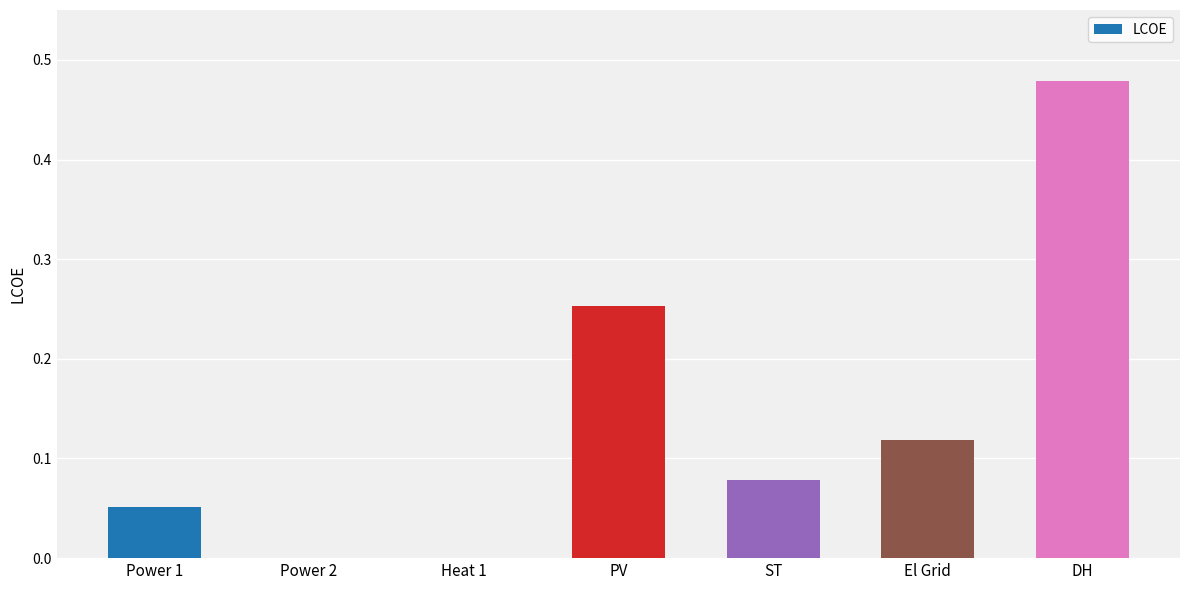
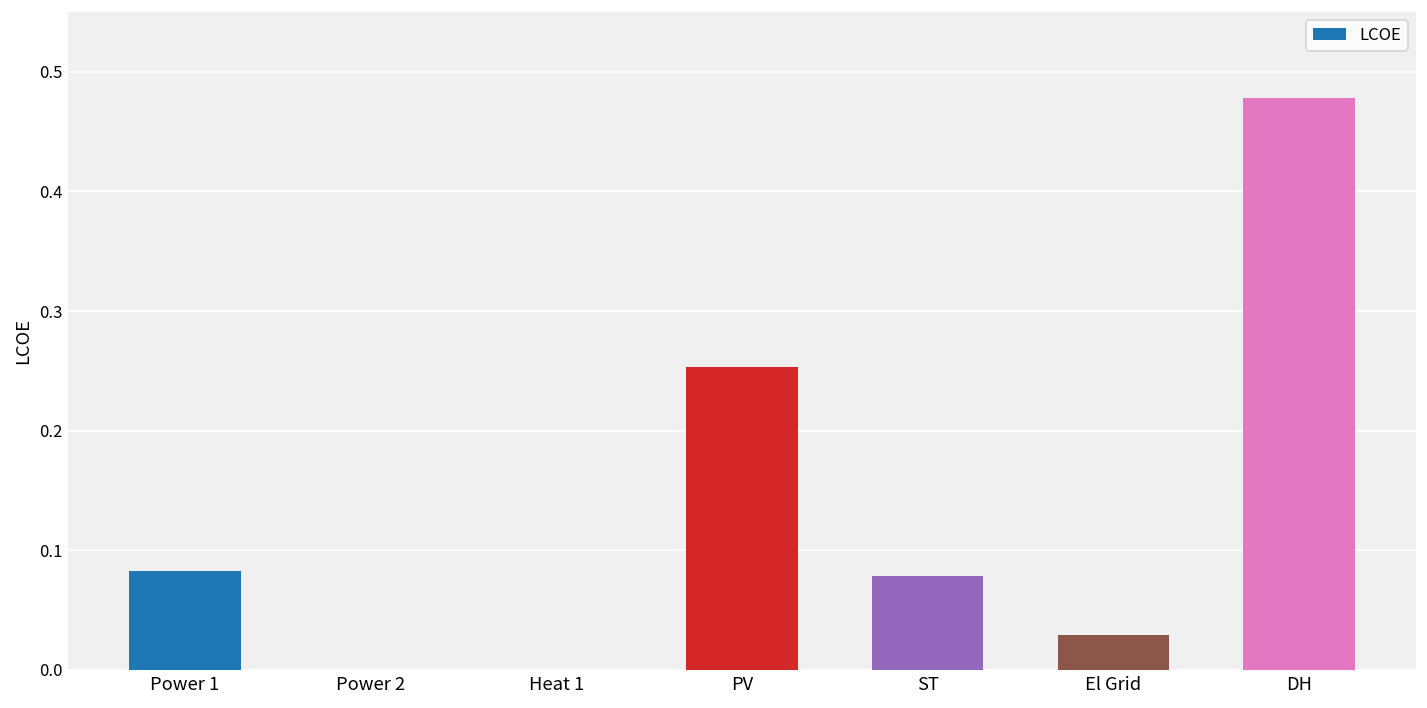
Power 1: 0.05 -> 0.08
El Grid: 0.12 -> 0.03
